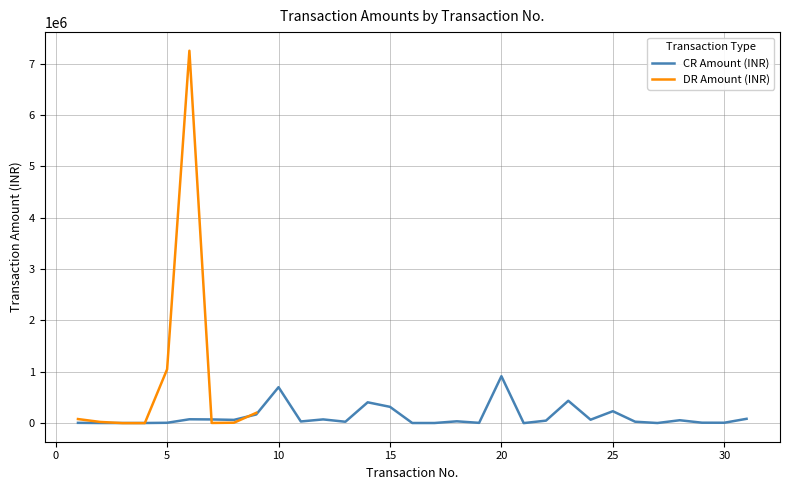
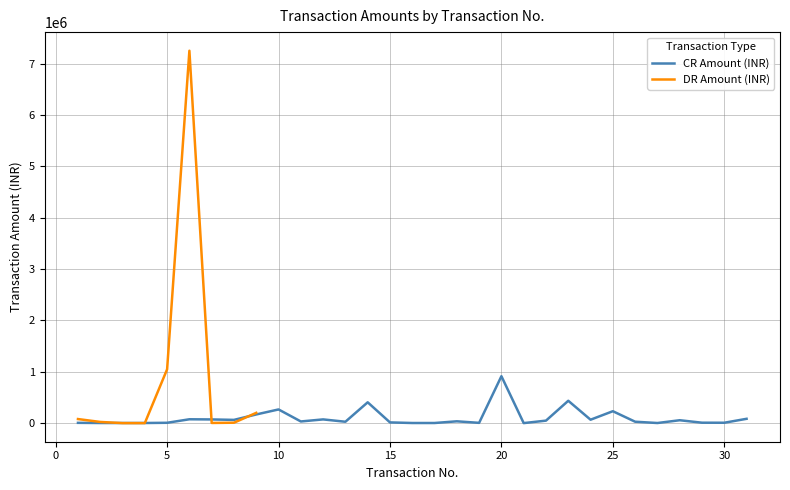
CR Amount (INR), 10: 700000 -> 300000
CR Amount (INR), 15: 300000 -> 0
